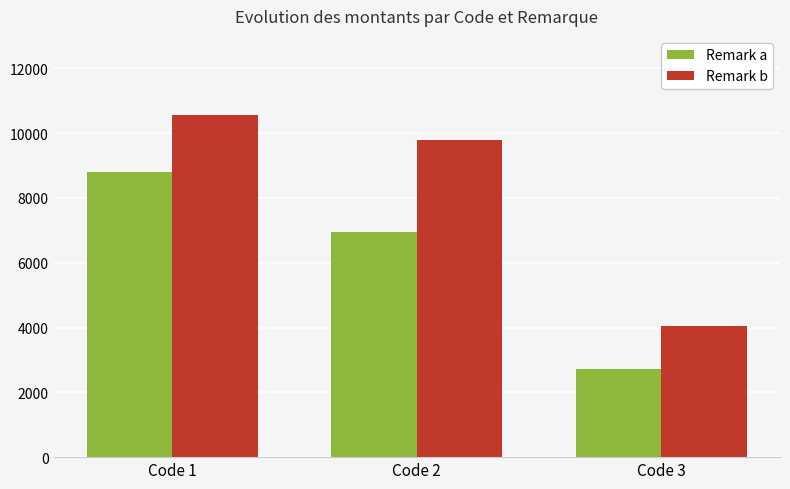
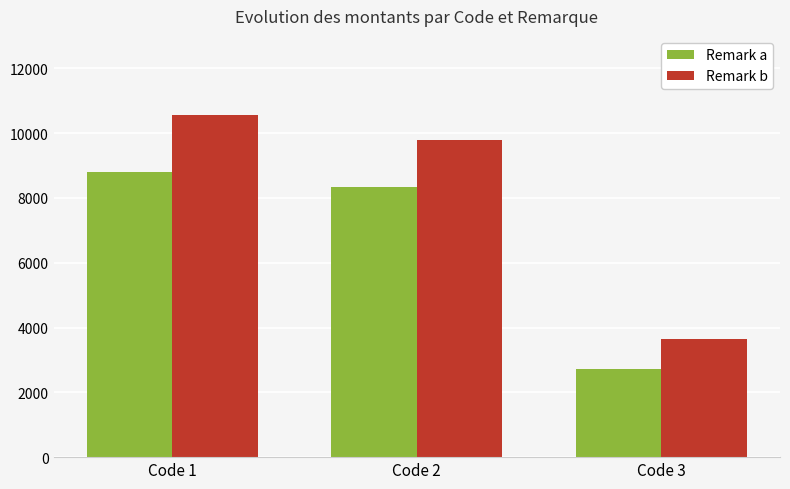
Remark a, Code 2: 7000 -> 8300
Remark b, Code 3: 4100 -> 3600
